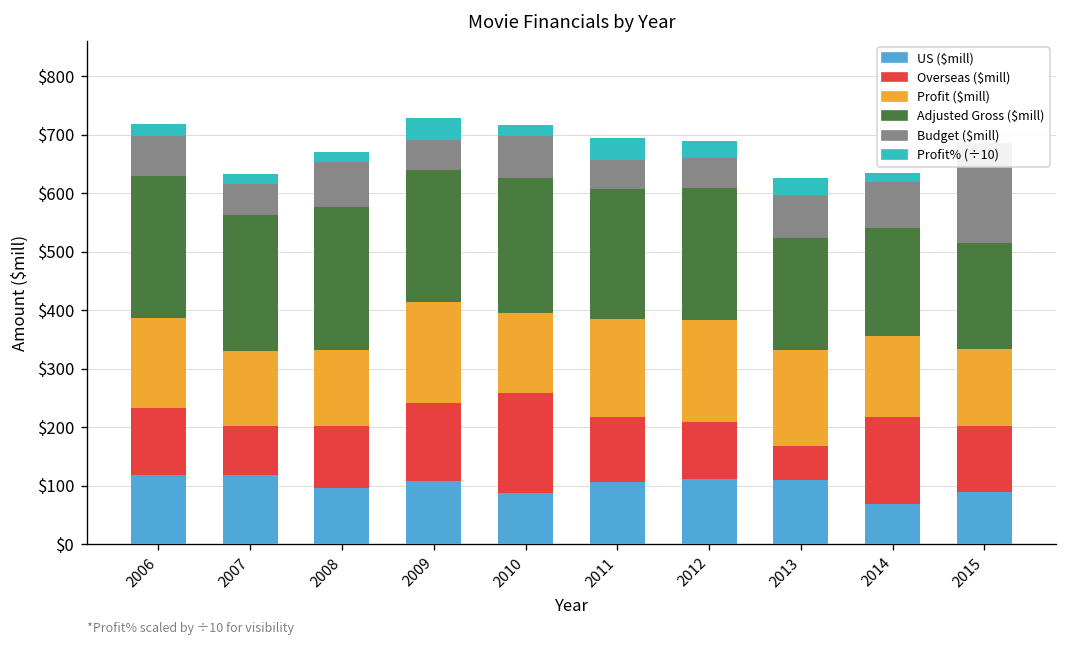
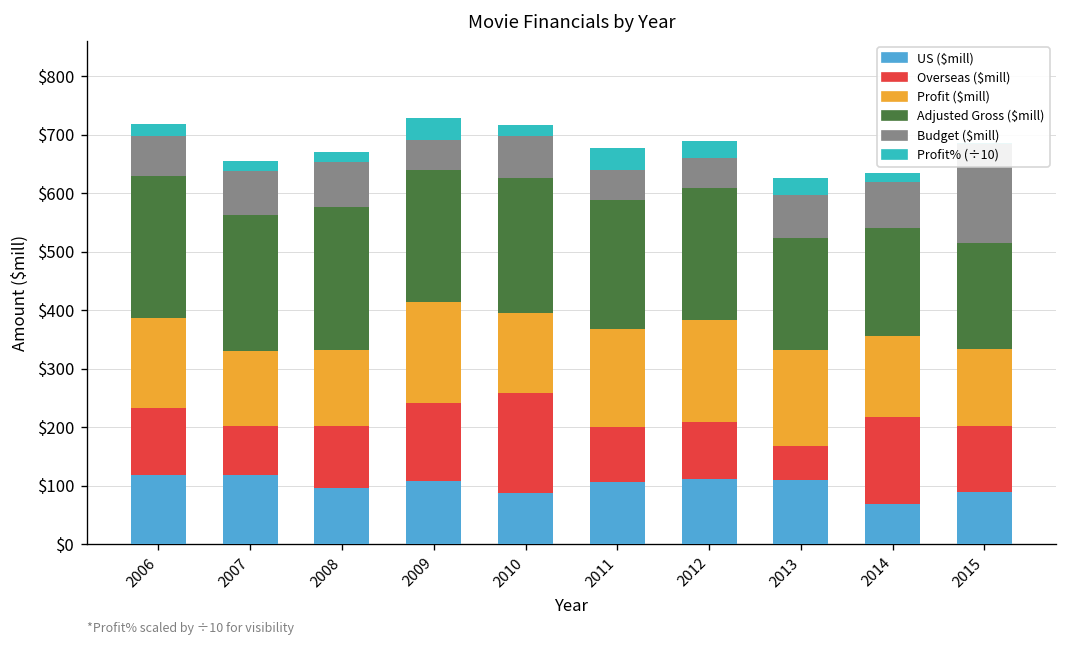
Budget ($mill), 2007: $50 -> $80
Overseas ($mill), 2011: $110 -> $90
